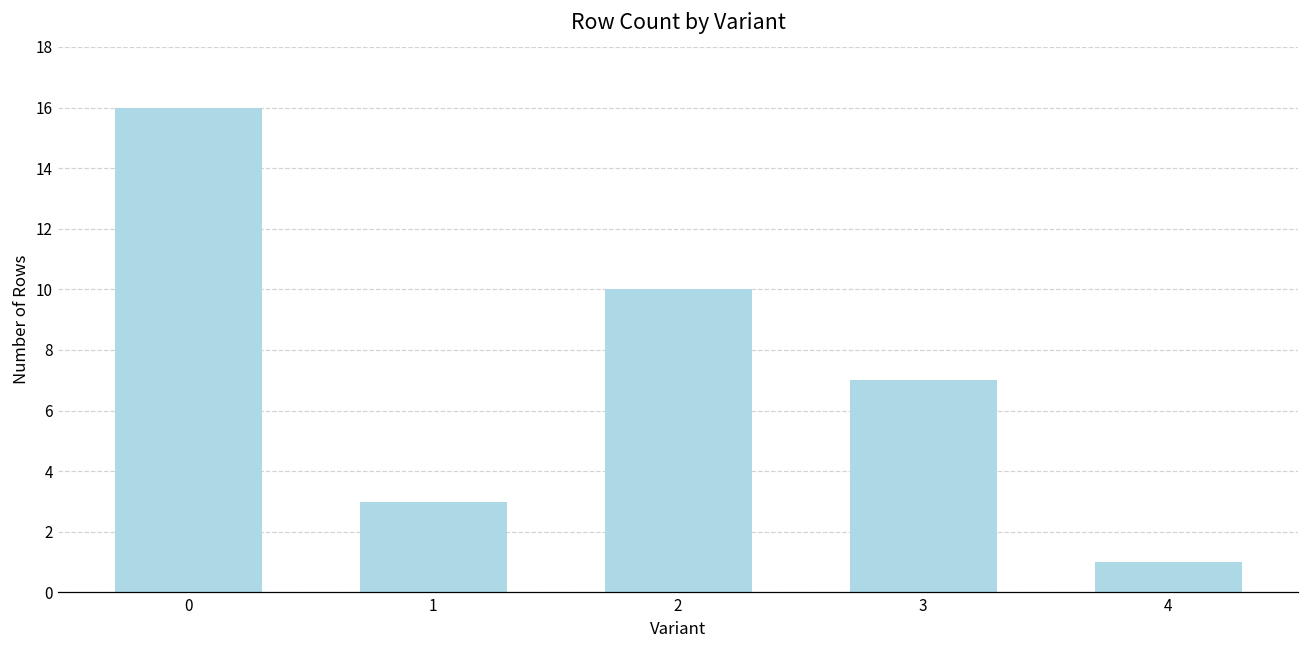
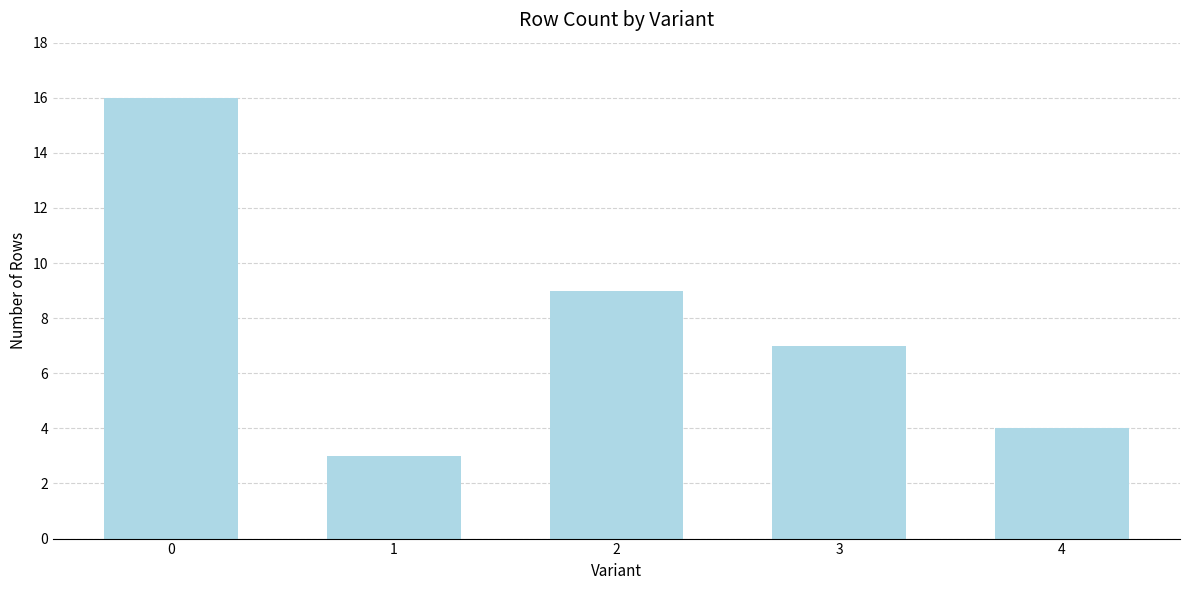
2: 10 -> 9
4: 1 -> 4
